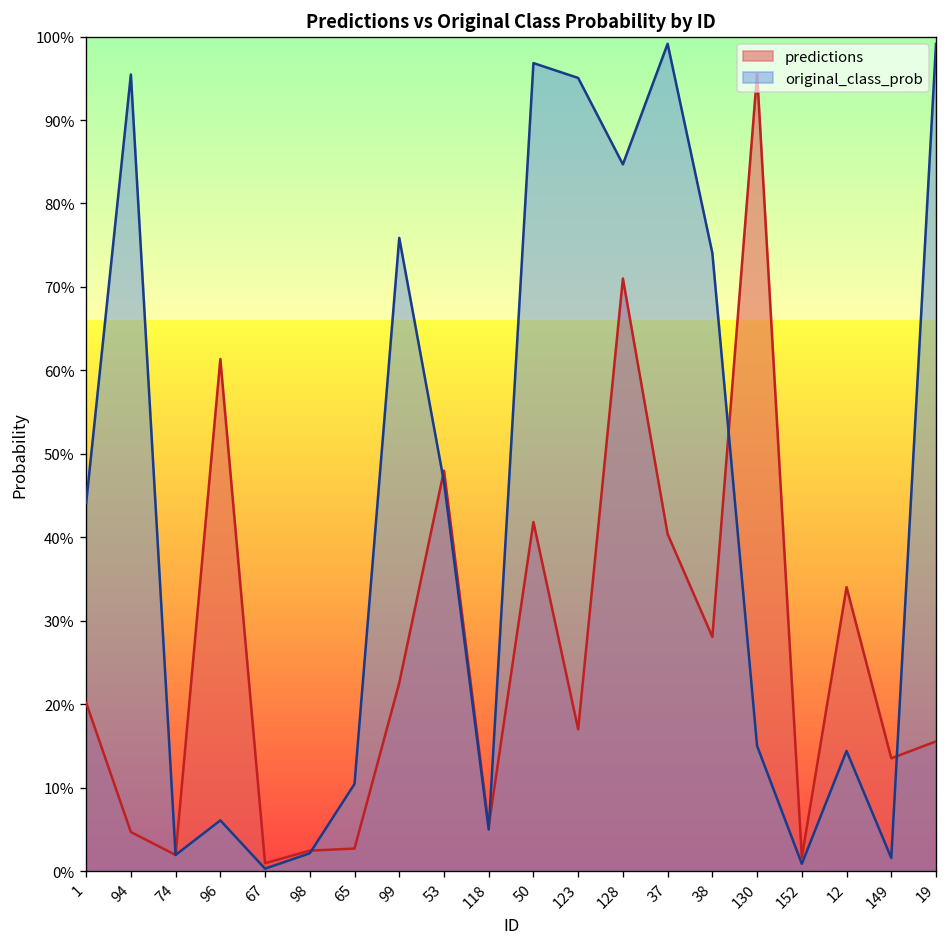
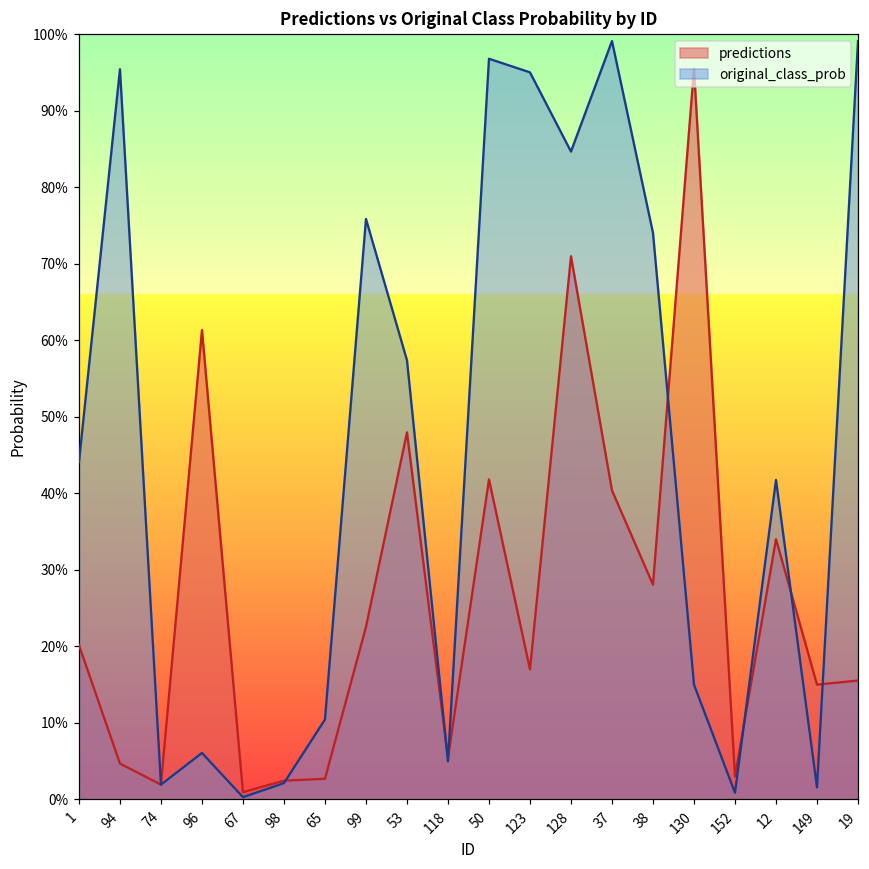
original_class_prob, 53: 47% -> 57%
predictions, 152: 2% -> 3%
original_class_prob, 12: 14% -> 42%
predictions, 149: 14% -> 15%
